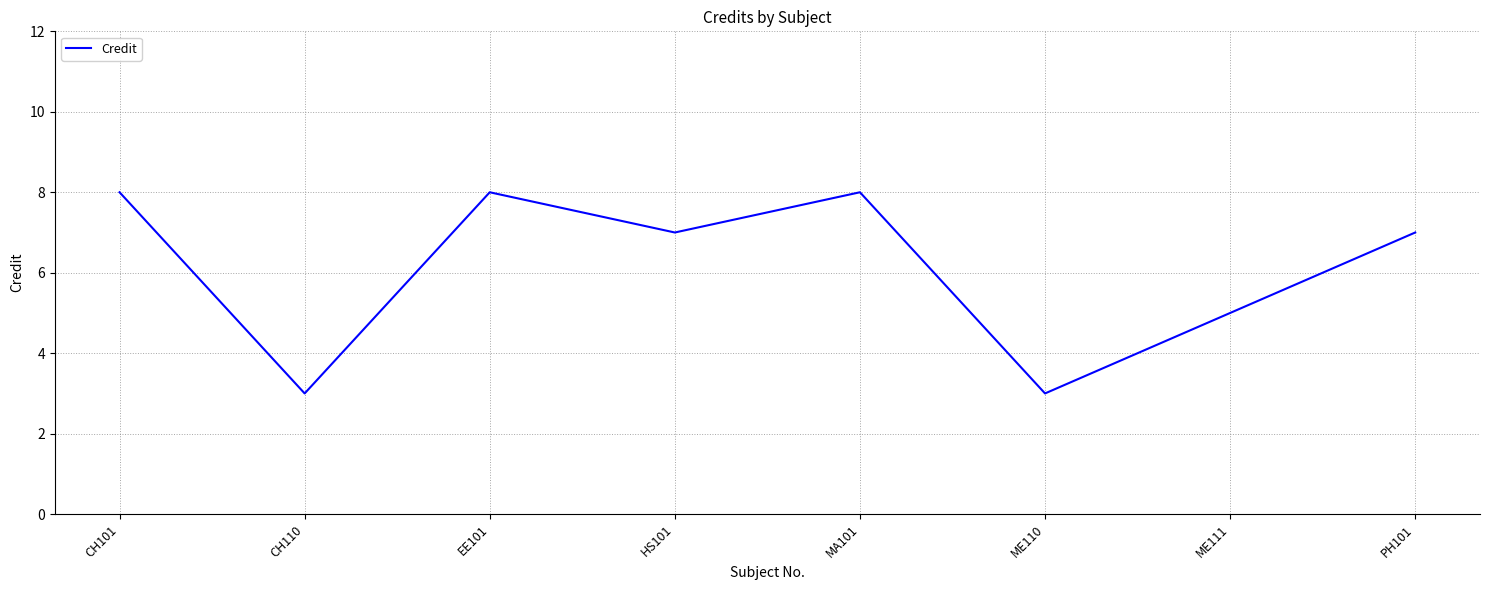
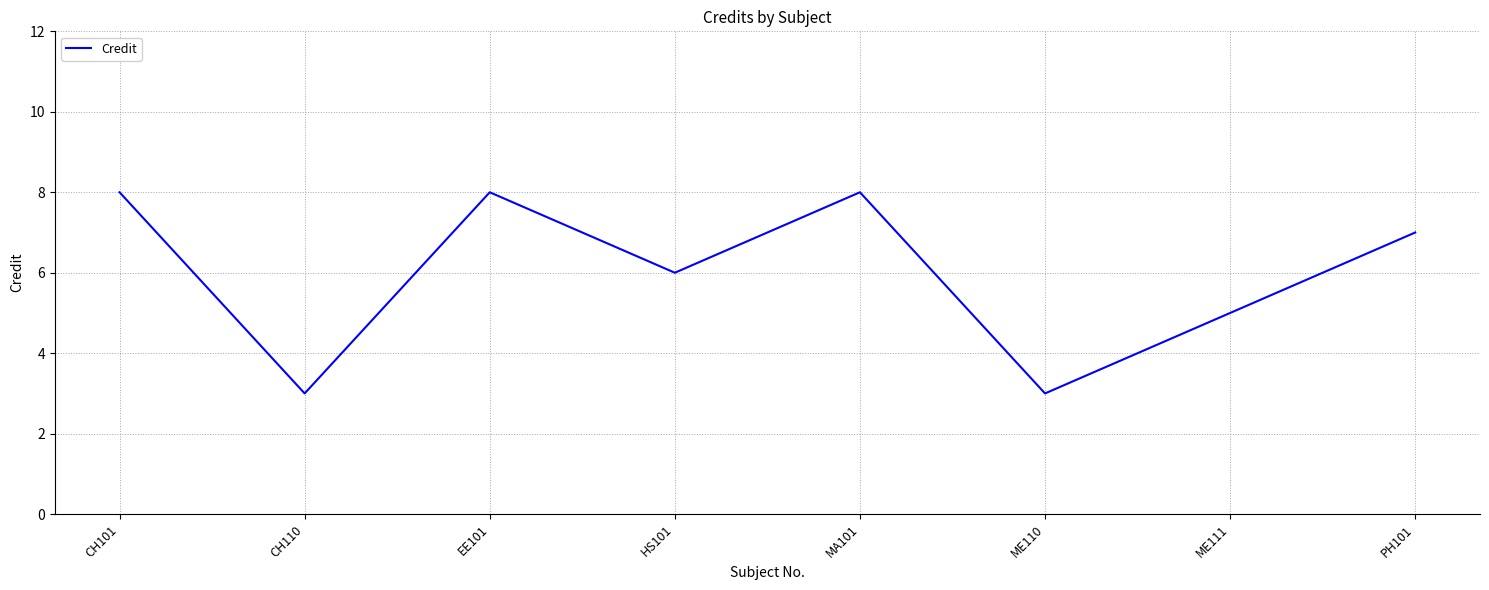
HS101: 7 -> 6
